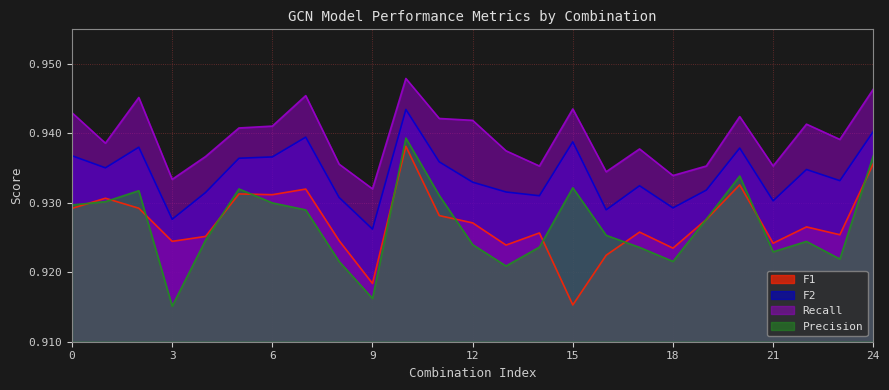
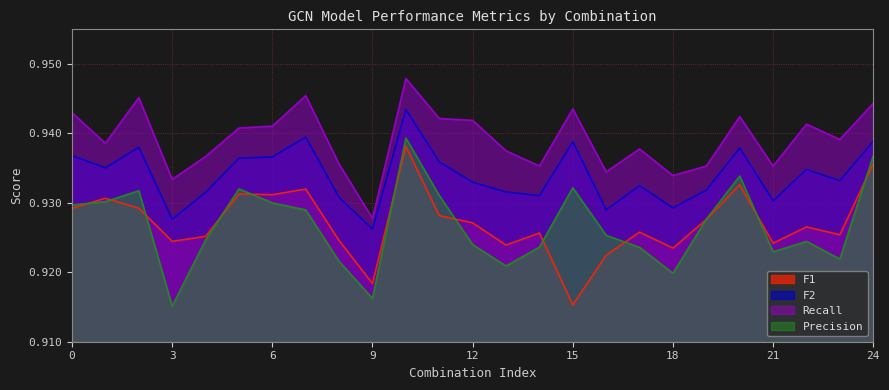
Recall, 9: 0.932 -> 0.928
Precision, 18: 0.922 -> 0.920
F2, 24: 0.940 -> 0.939
Recall, 24: 0.946 -> 0.944
